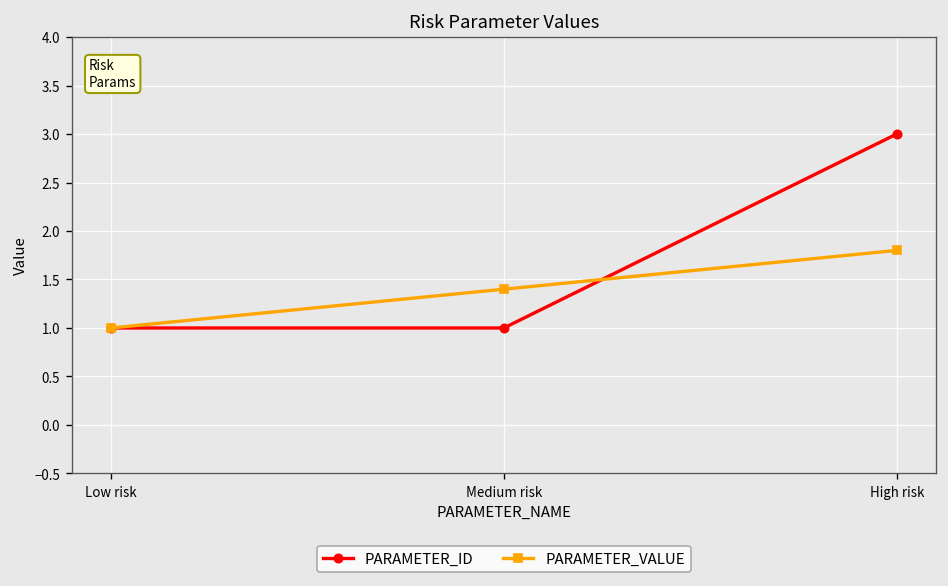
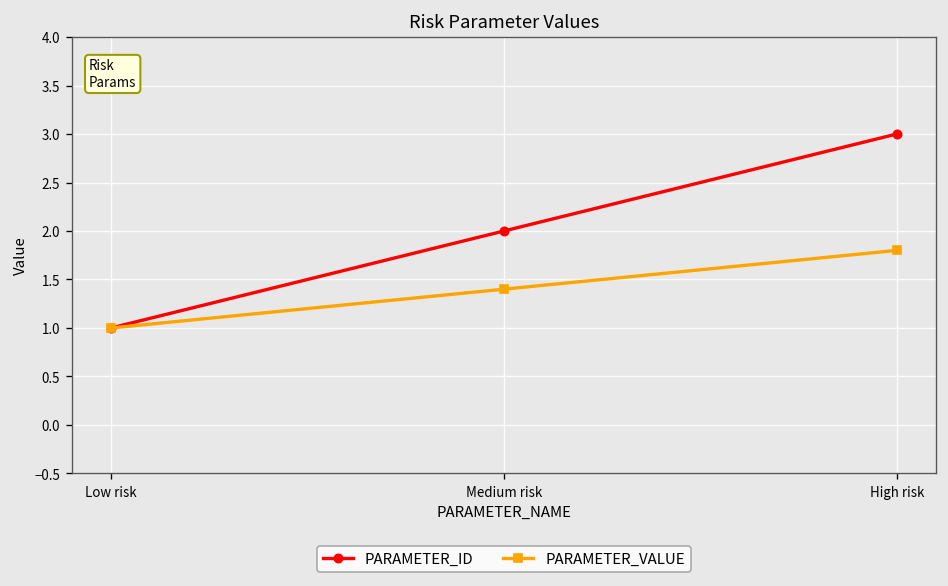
PARAMETER_ID, Medium risk: 1 -> 2
